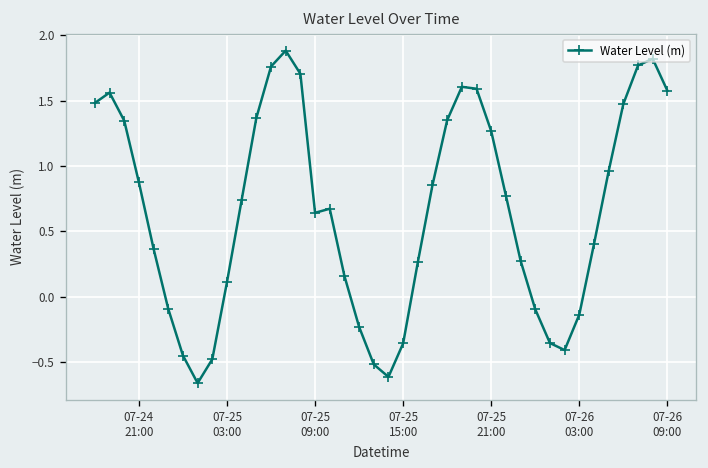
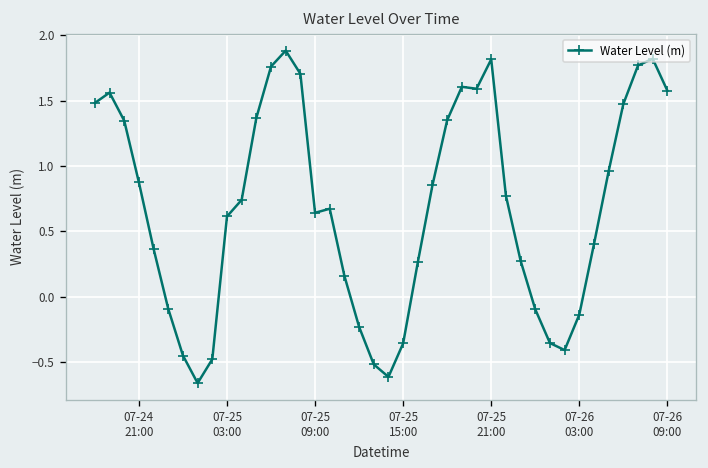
07-25 03:00: 0.11 -> 0.61
07-25 21:00: 1.27 -> 1.82
